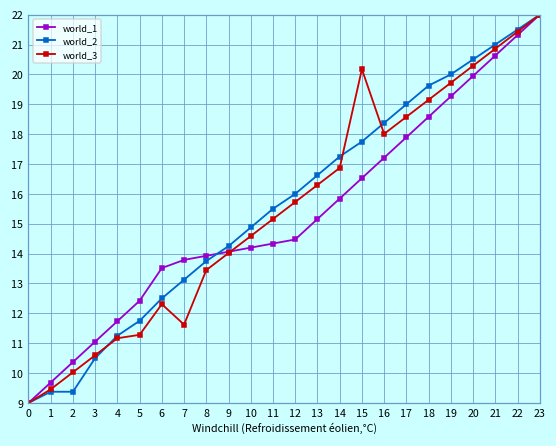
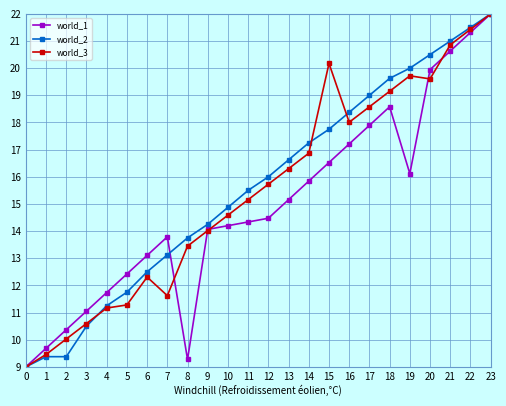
world_1, 6: 13.5 -> 13.1
world_1, 8: 13.9 -> 9.3
world_1, 19: 19.3 -> 16.1
world_3, 20: 20.3 -> 19.6
